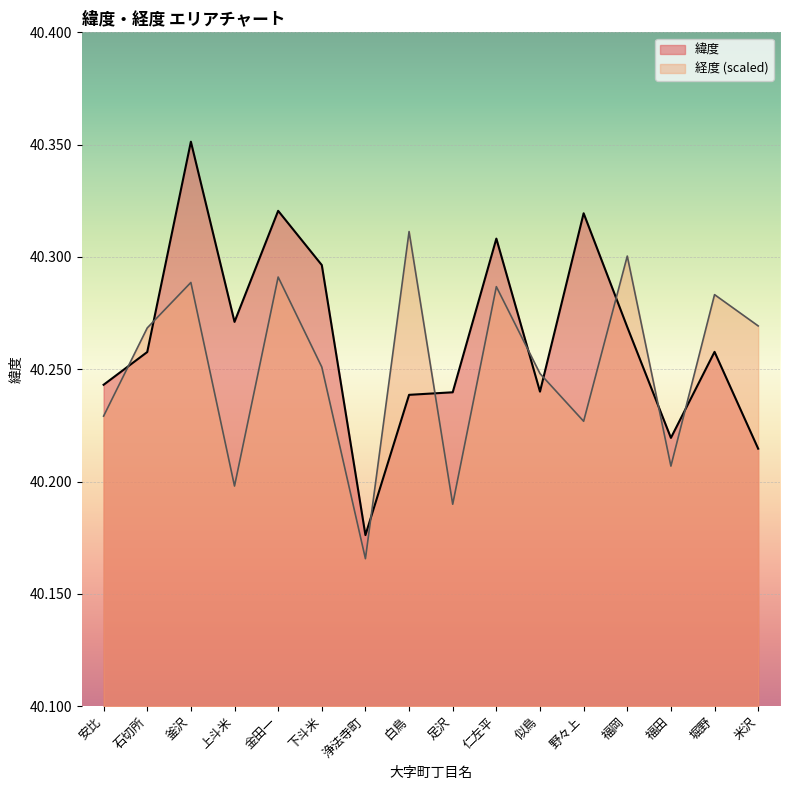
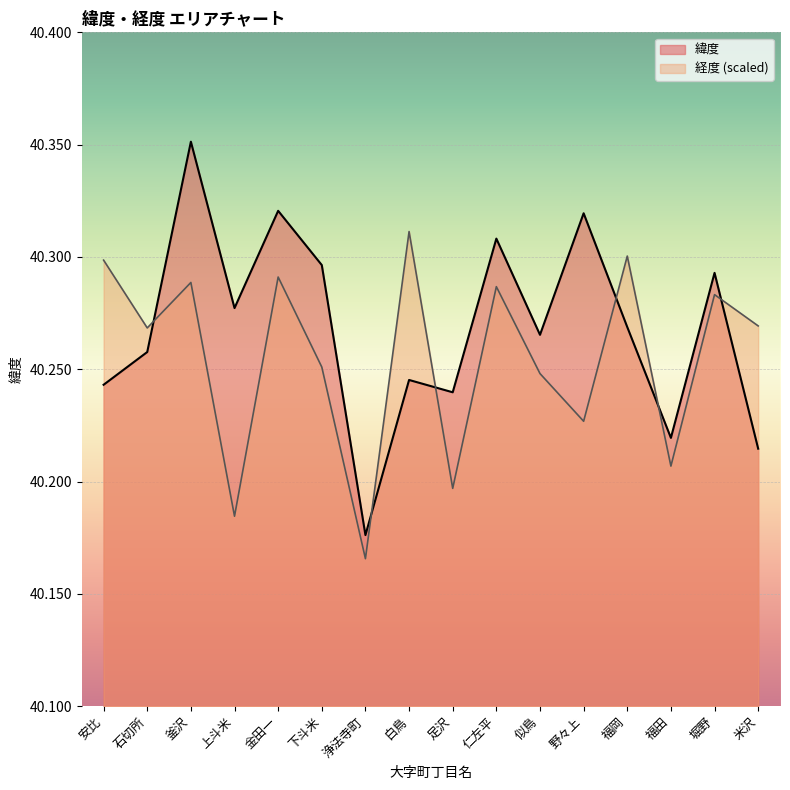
経度 (scaled), 安比: 40.229 -> 40.299
緯度, 上斗米: 40.271 -> 40.277
経度 (scaled), 上斗米: 40.198 -> 40.185
緯度, 白鳥: 40.239 -> 40.245
経度 (scaled), 足沢: 40.190 -> 40.197
緯度, 似鳥: 40.240 -> 40.265
緯度, 堀野: 40.258 -> 40.293
